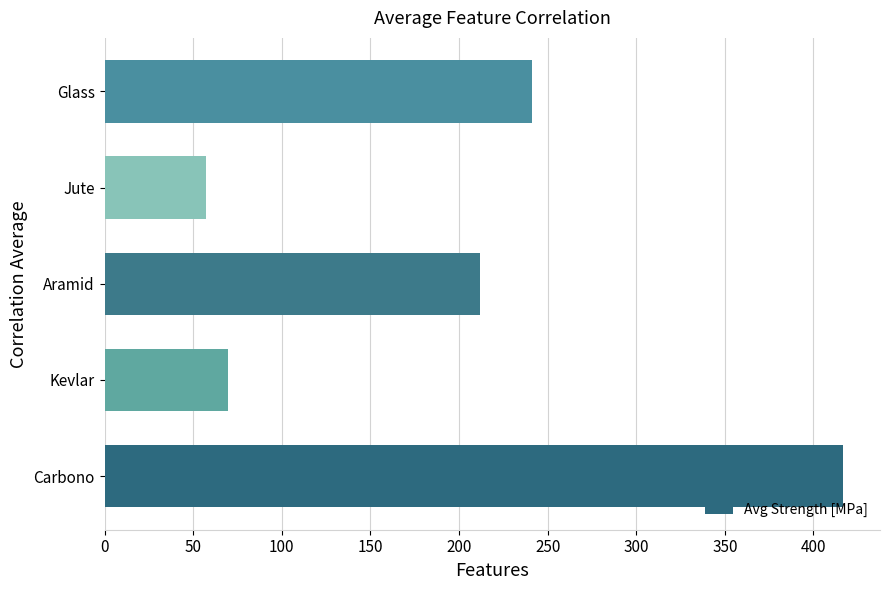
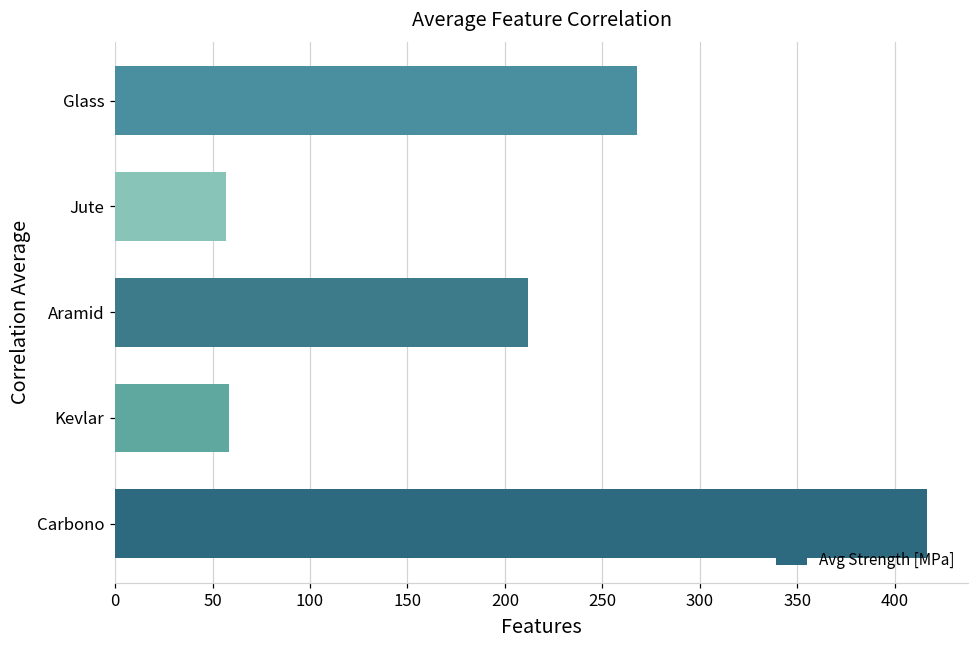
Glass: 241 -> 268
Kevlar: 70 -> 58
